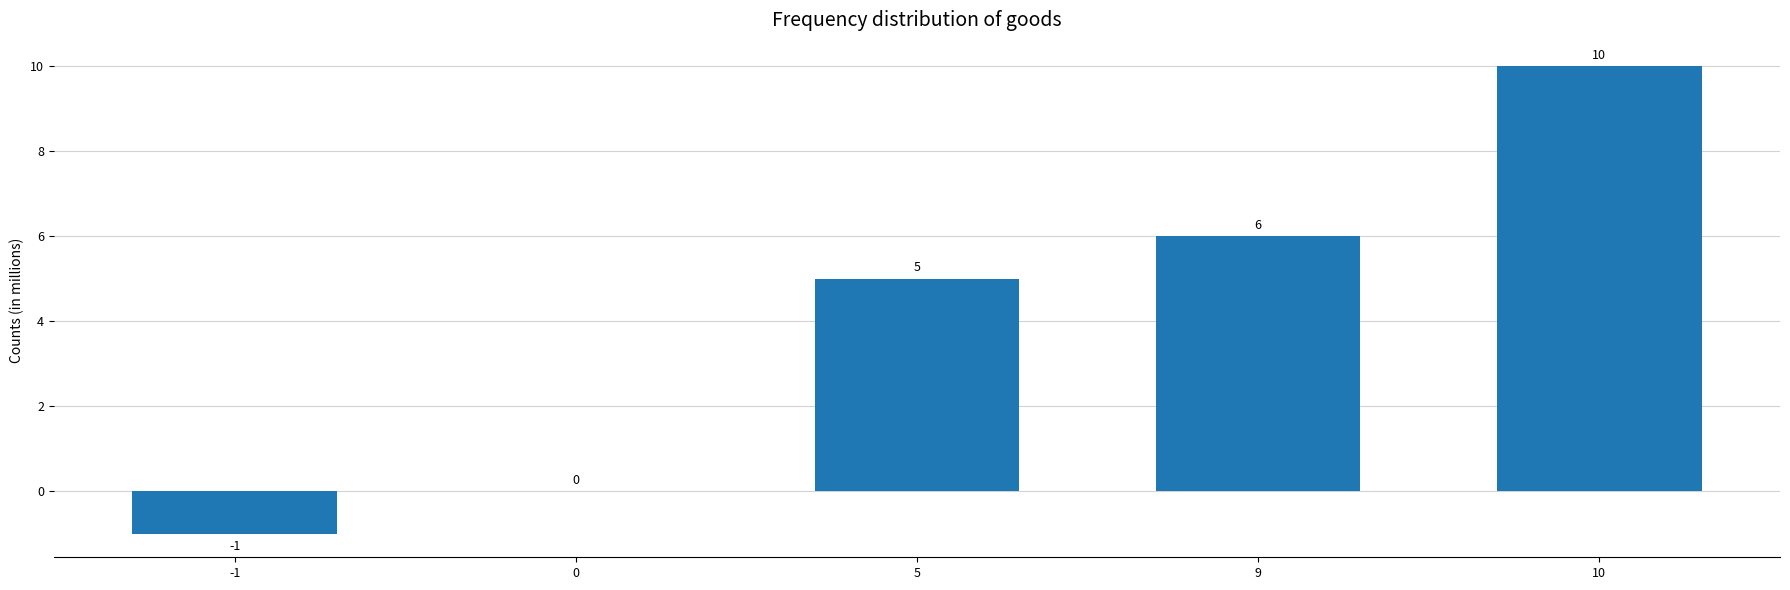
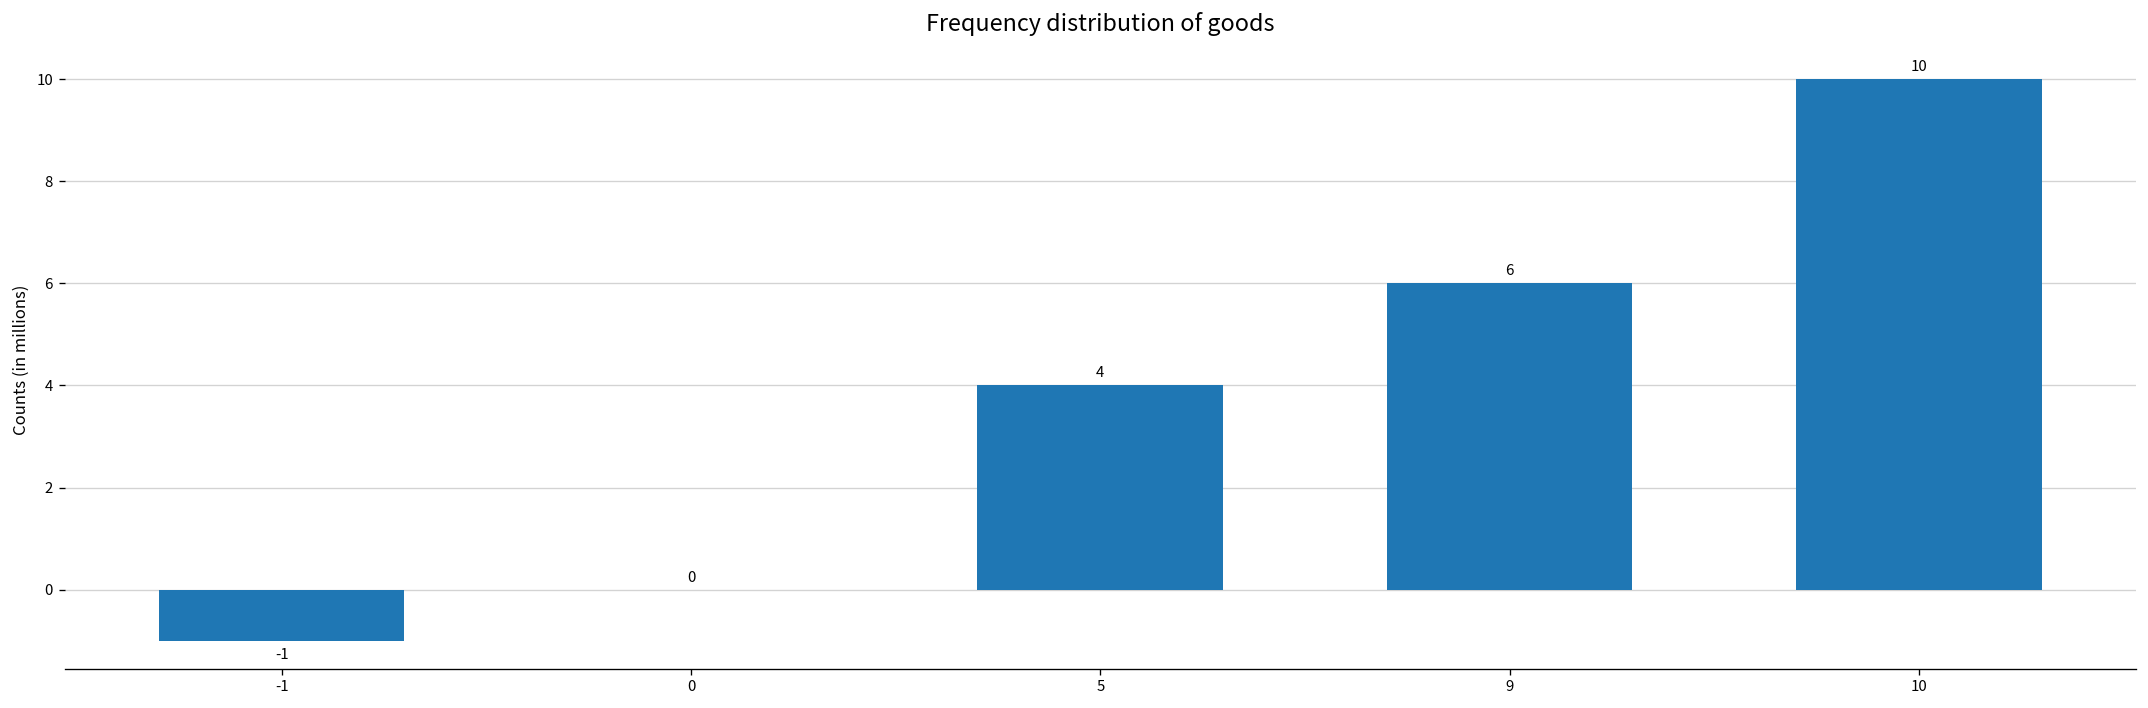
5: 5 -> 4
